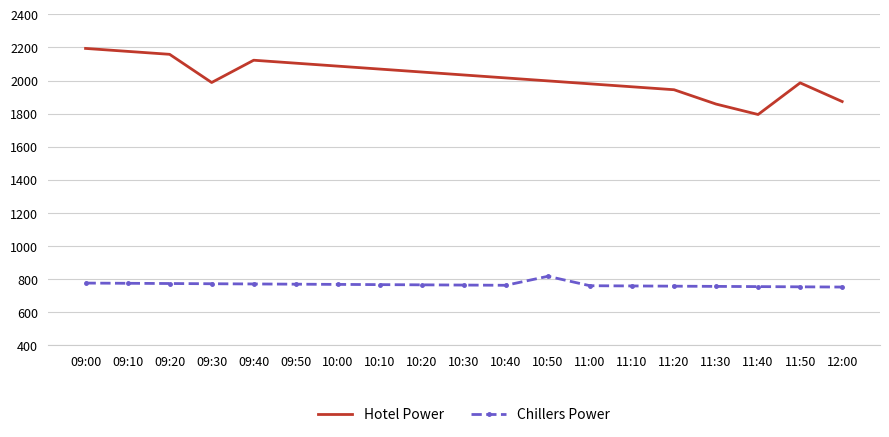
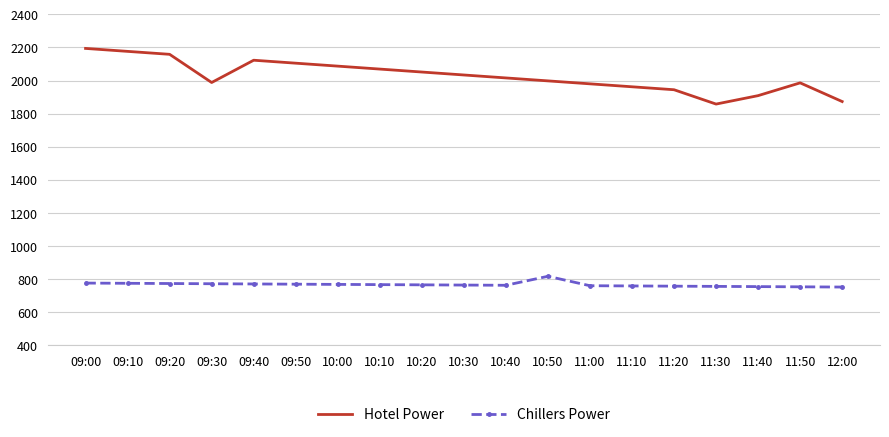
Hotel Power, 11:40: 1790 -> 1910
